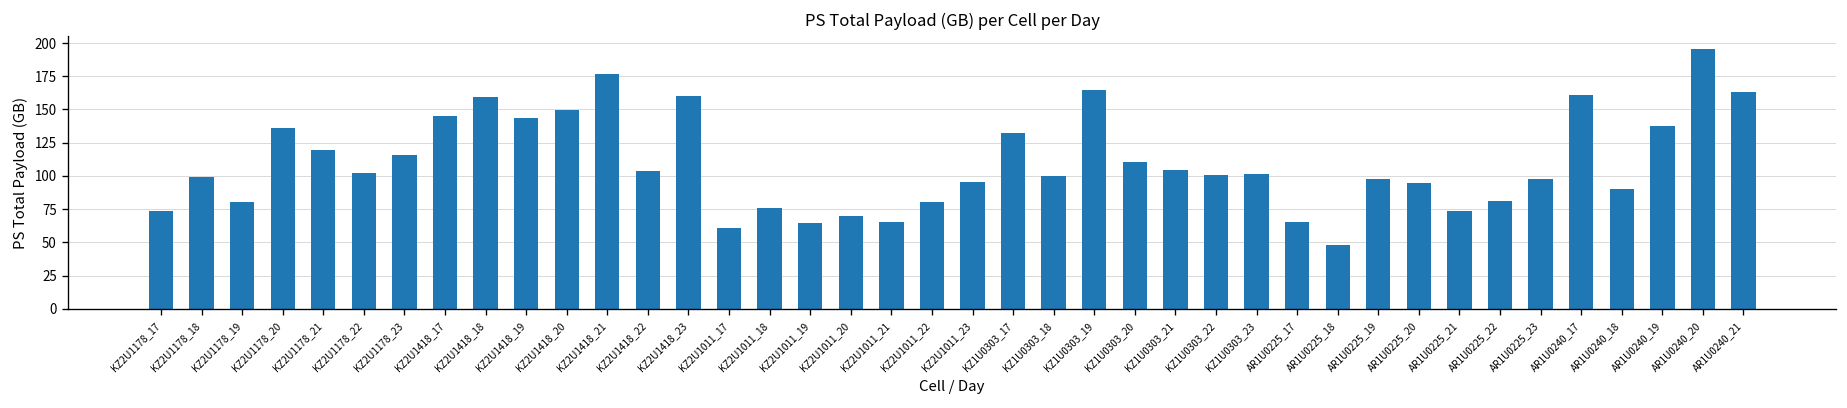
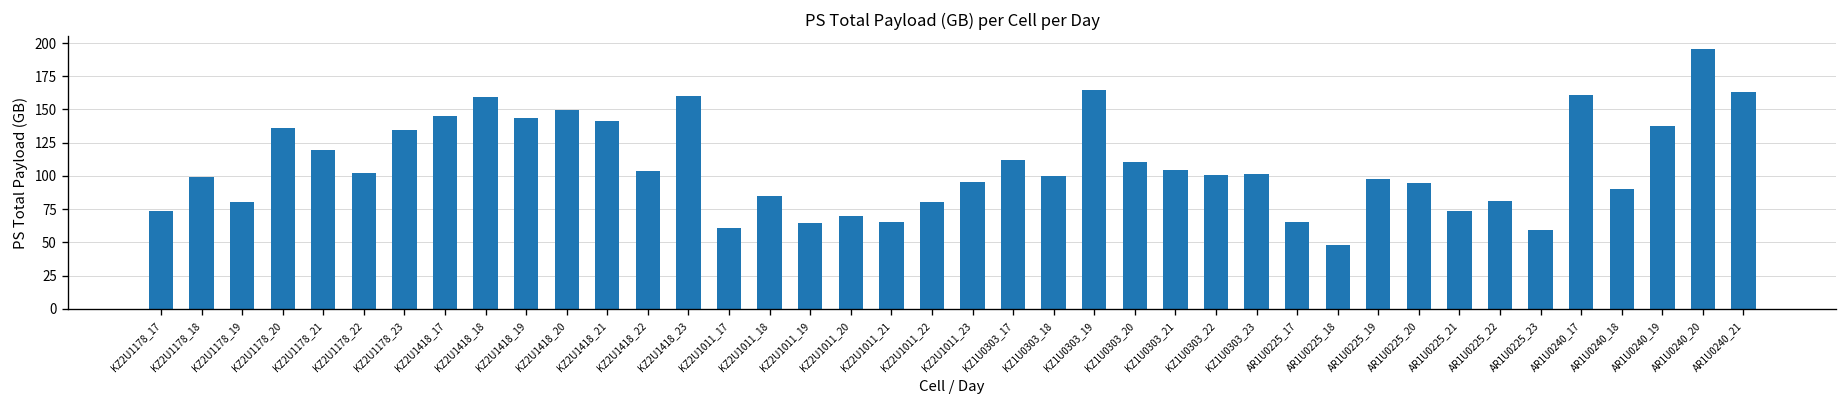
KZ2U1178_23: 116 -> 135
KZ2U1418_21: 177 -> 142
KZ2U1011_18: 76 -> 85
KZ1U0303_17: 133 -> 112
AR1U0225_23: 98 -> 60
